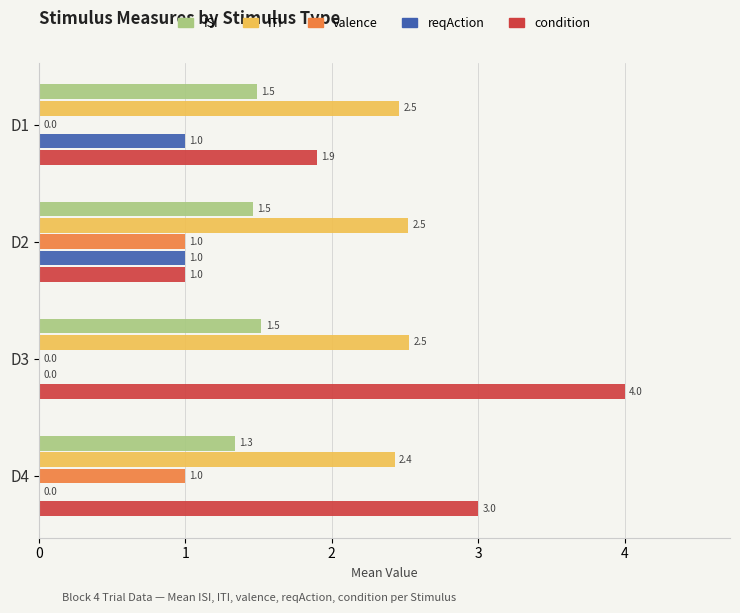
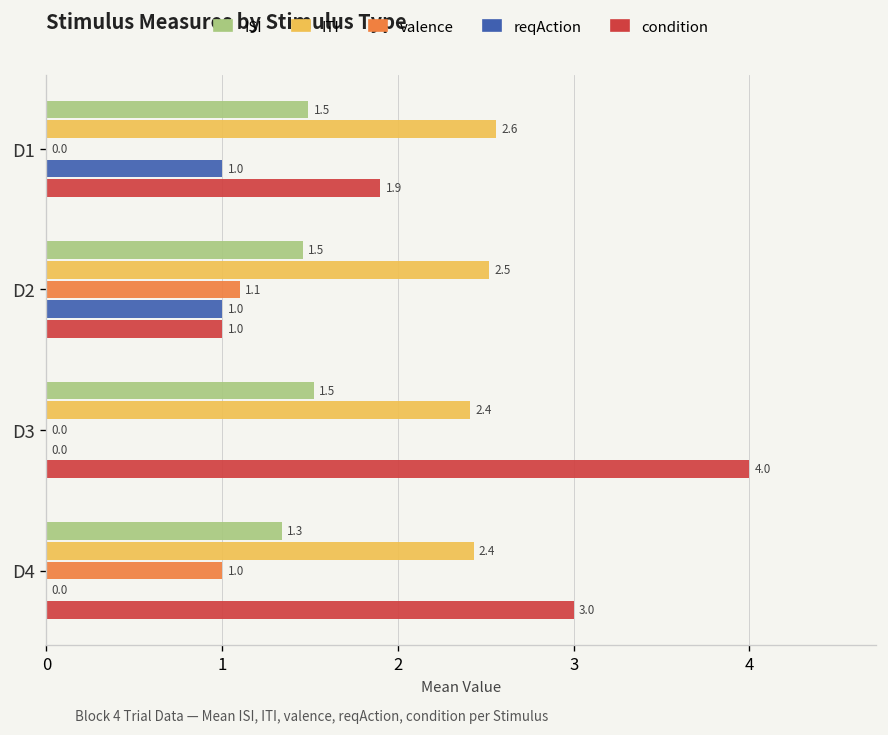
ITI, D1: 2.5 -> 2.6
valence, D2: 1.0 -> 1.1
ITI, D3: 2.5 -> 2.4
